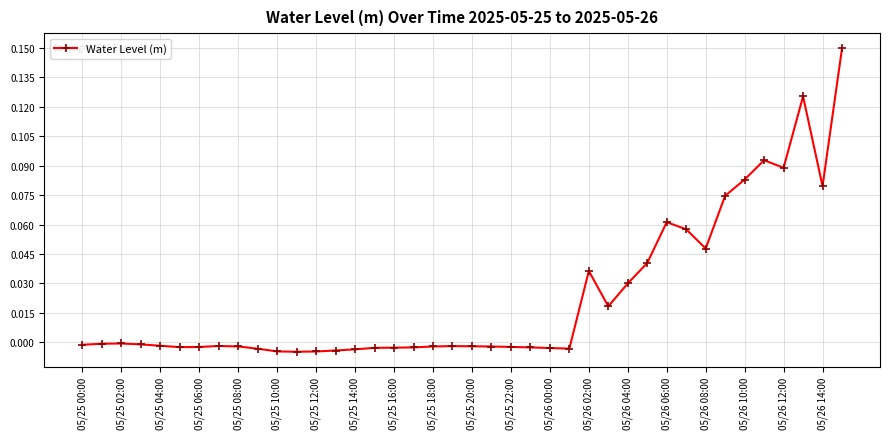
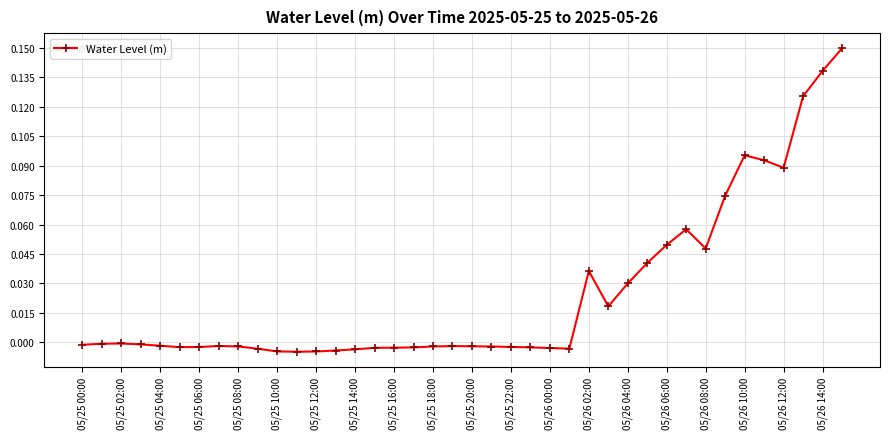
05/26 06:00: 0.061 -> 0.050
05/26 10:00: 0.083 -> 0.095
05/26 14:00: 0.080 -> 0.138
